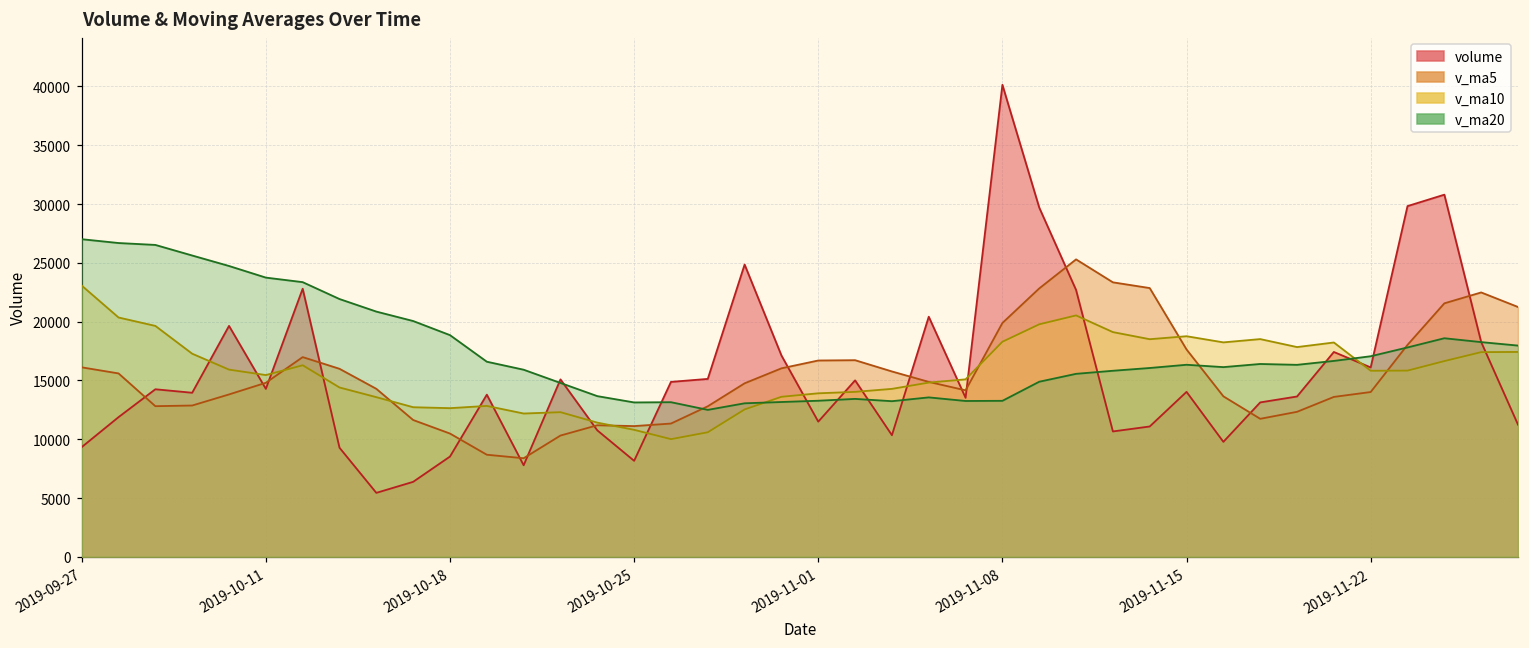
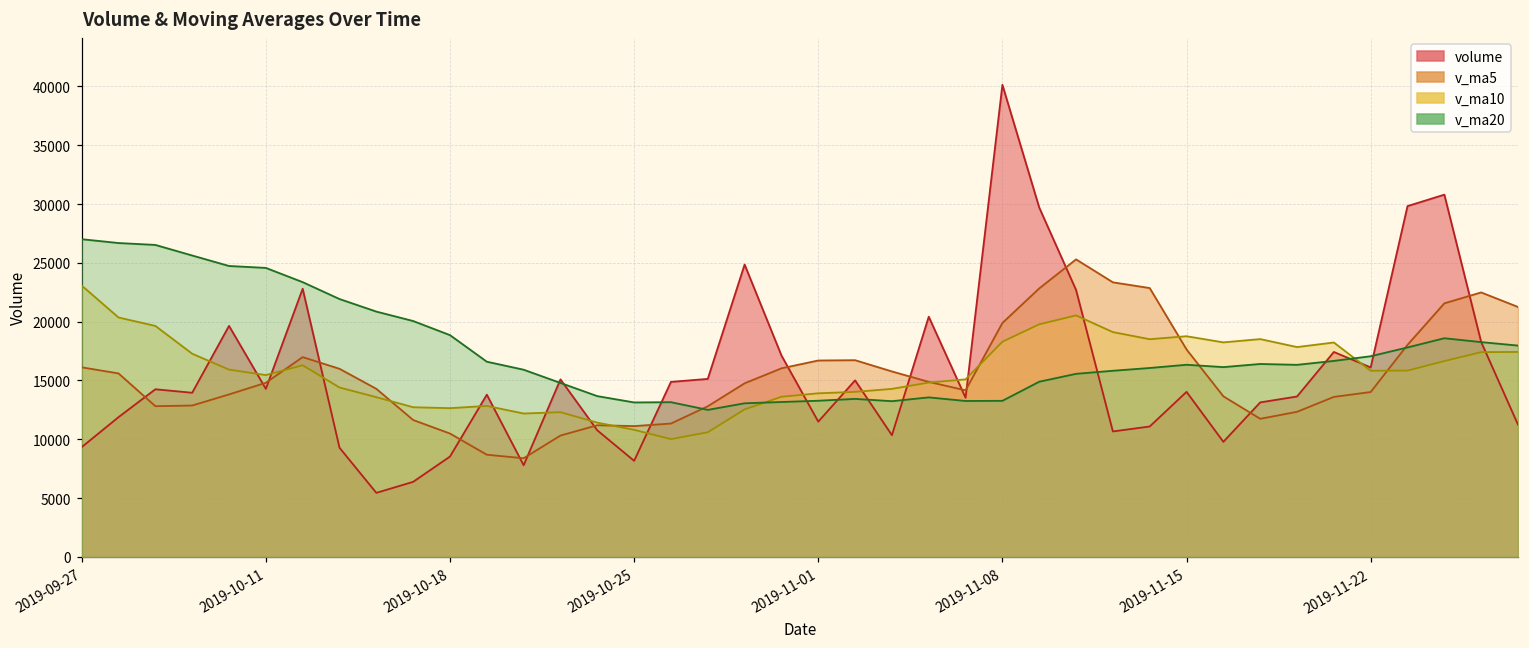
v_ma20, 2019-10-11: 23700 -> 24600
